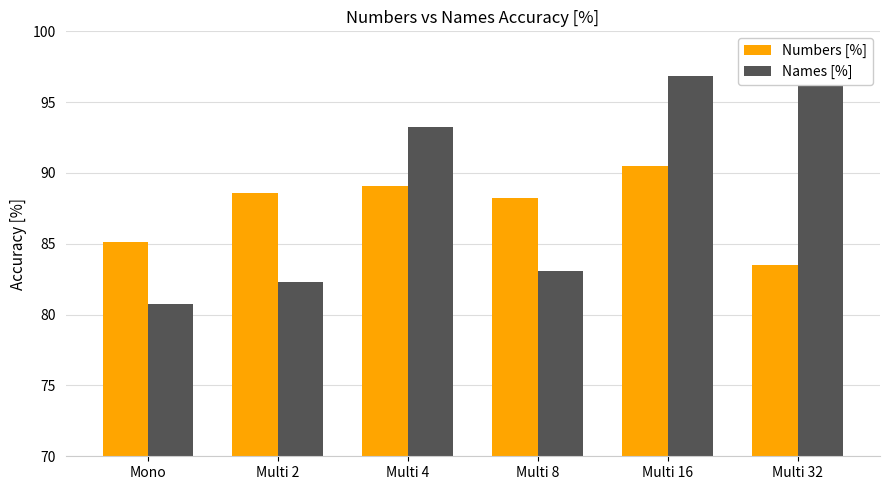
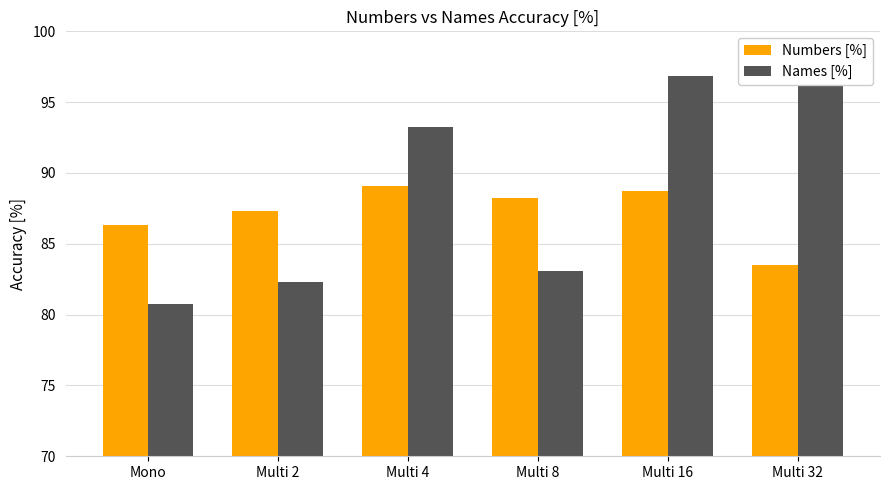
Numbers [%], Mono: 85.1 -> 86.3
Numbers [%], Multi 2: 88.6 -> 87.3
Numbers [%], Multi 16: 90.5 -> 88.7
